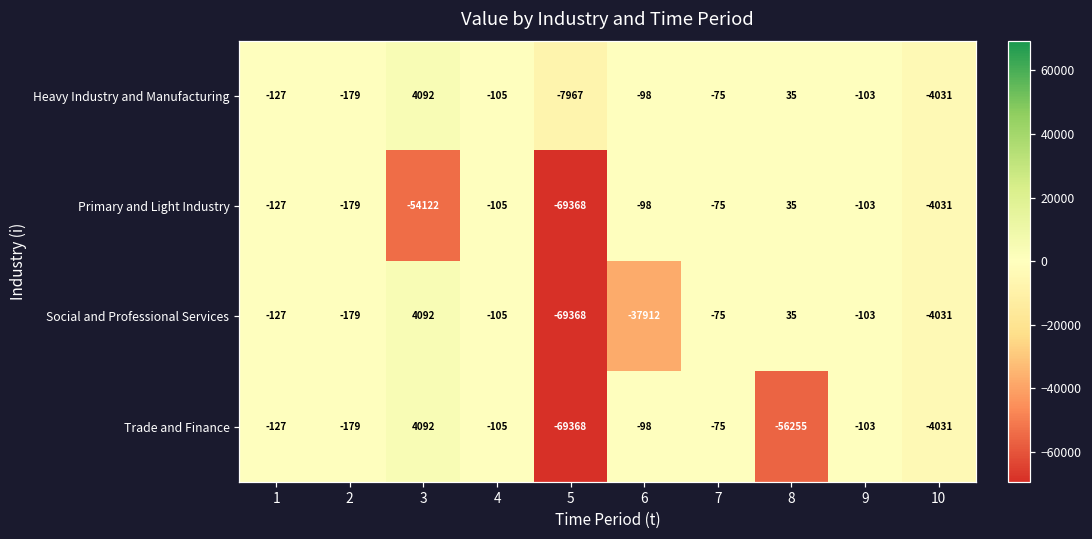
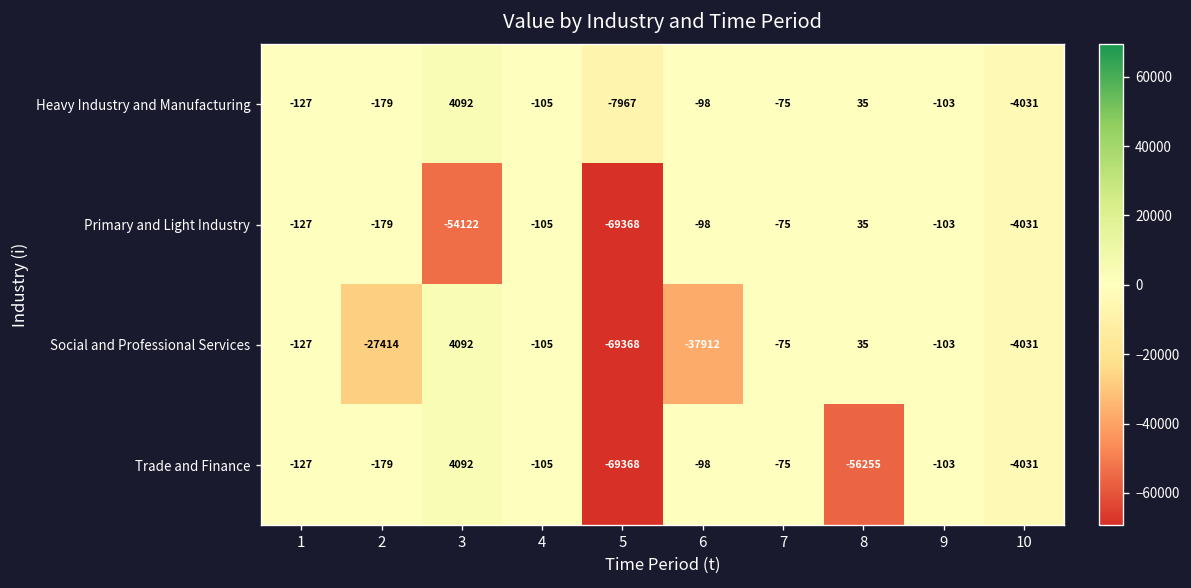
Social and Professional Services, 2: -179 -> -27414
